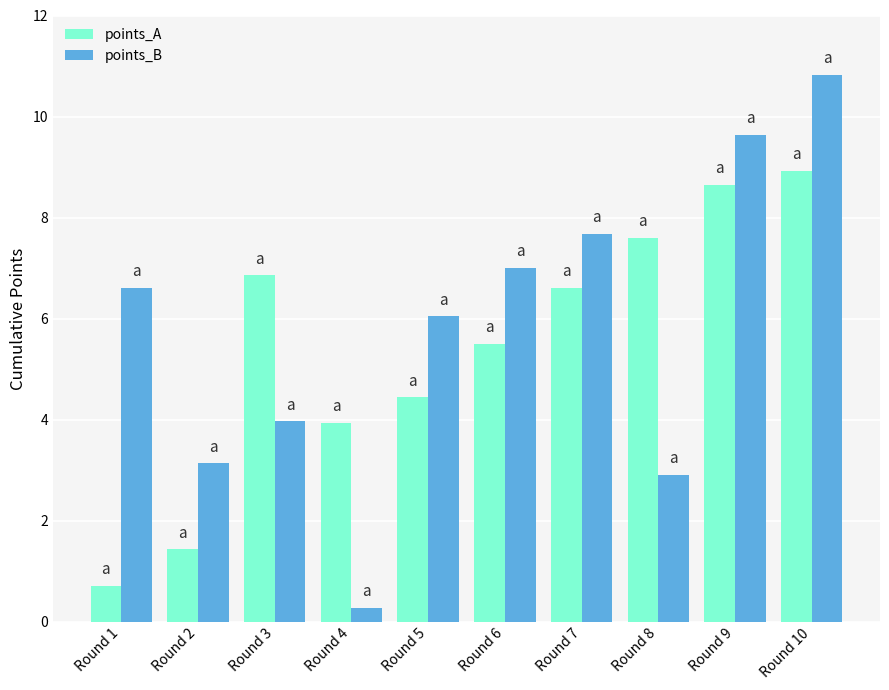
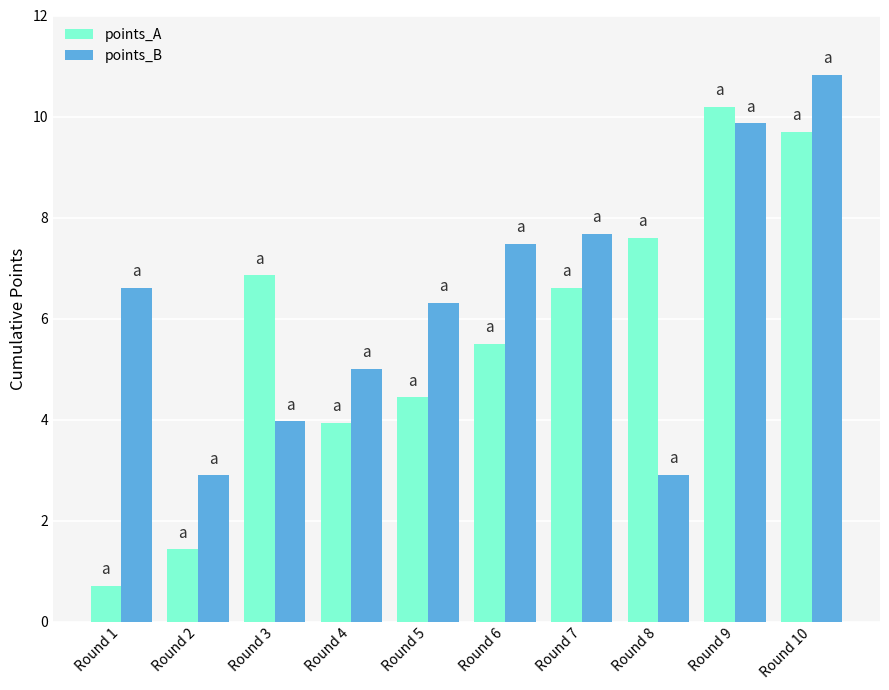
points_B, Round 2: 3.1 -> 2.9
points_B, Round 4: 0.3 -> 5.0
points_B, Round 5: 6.0 -> 6.3
points_B, Round 6: 7.0 -> 7.5
points_A, Round 9: 8.7 -> 10.2
points_B, Round 9: 9.6 -> 9.9
points_A, Round 10: 8.9 -> 9.7
